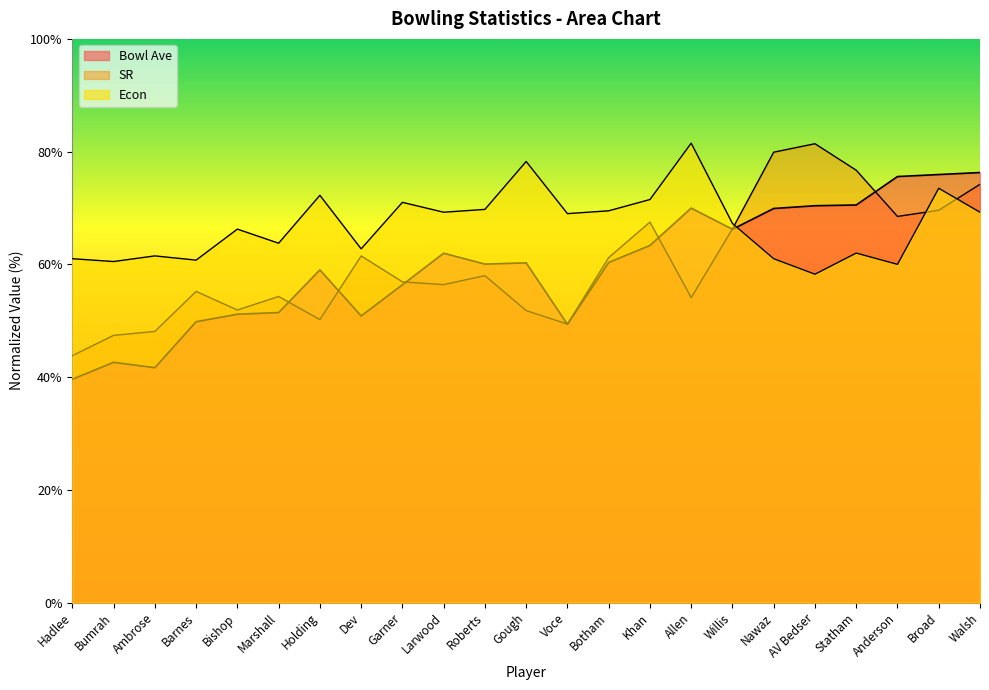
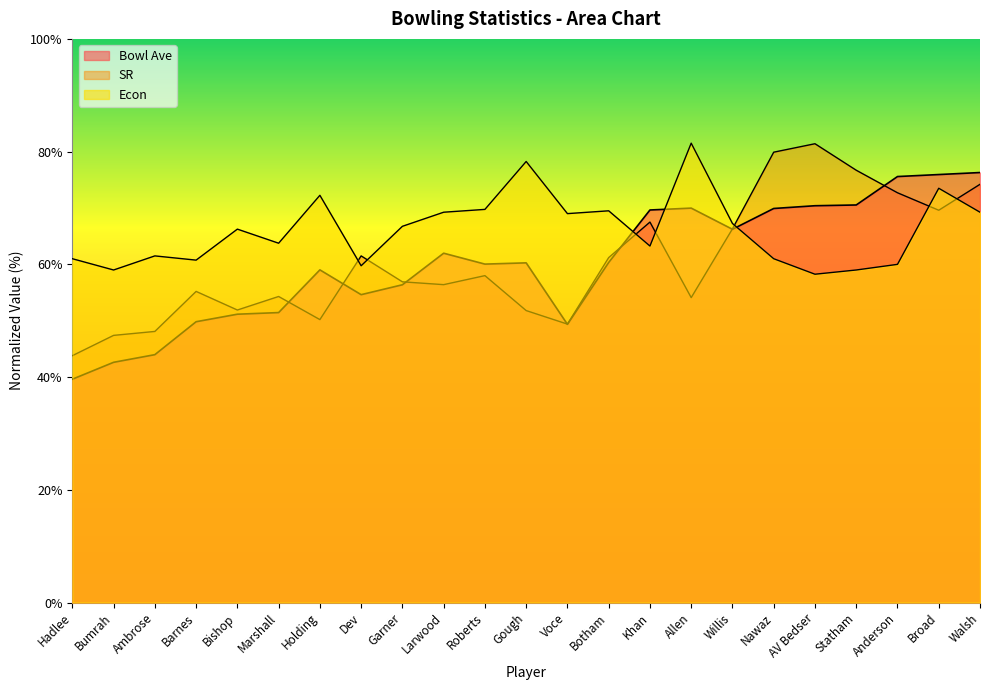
Econ, Bumrah: 61% -> 59%
Bowl Ave, Ambrose: 42% -> 44%
Bowl Ave, Dev: 51% -> 55%
Econ, Dev: 63% -> 60%
Econ, Garner: 71% -> 67%
Bowl Ave, Khan: 63% -> 70%
Econ, Khan: 72% -> 63%
Econ, Statham: 62% -> 59%
SR, Anderson: 69% -> 73%
